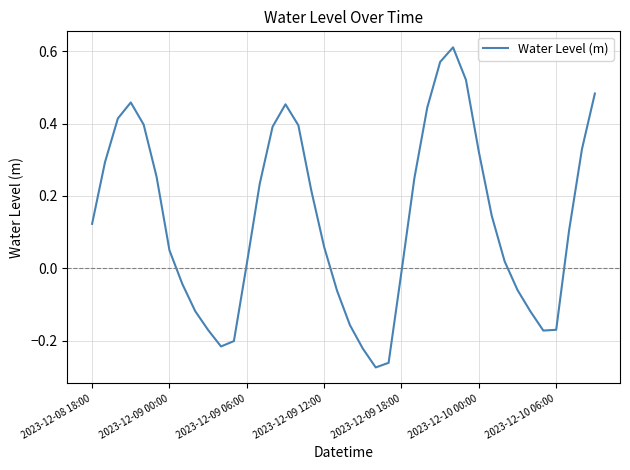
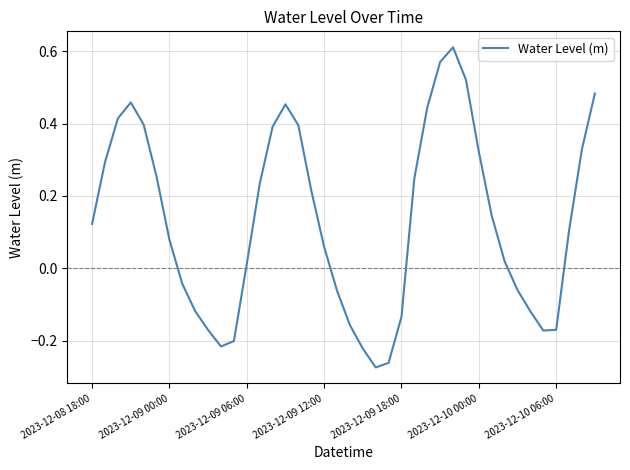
2023-12-09 00:00: 0.05 -> 0.08
2023-12-09 18:00: -0.01 -> -0.13
